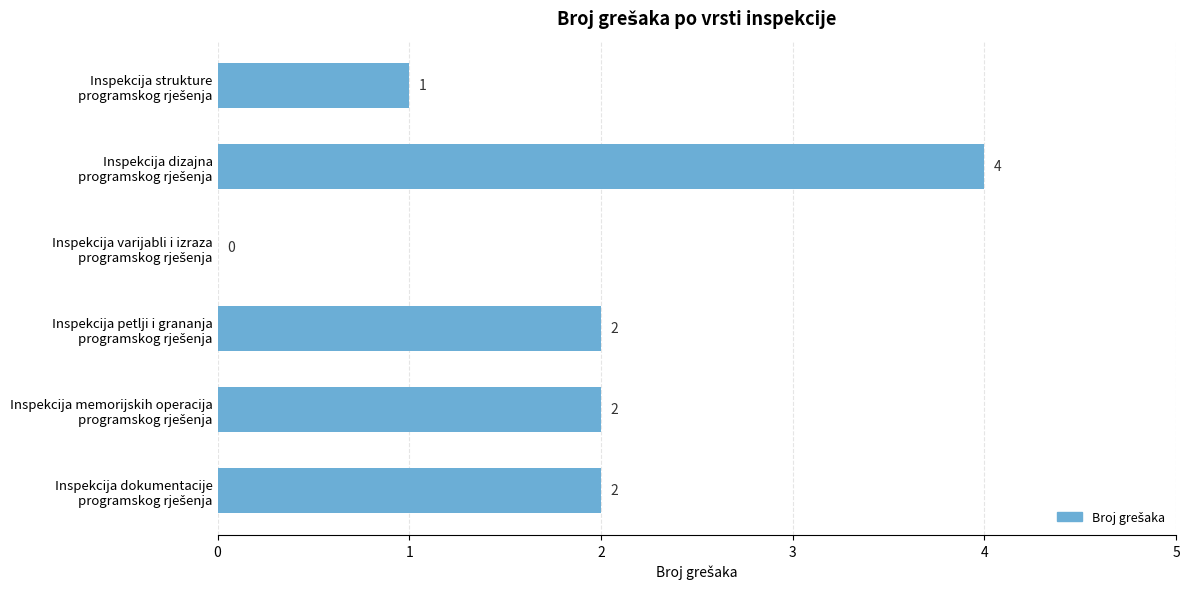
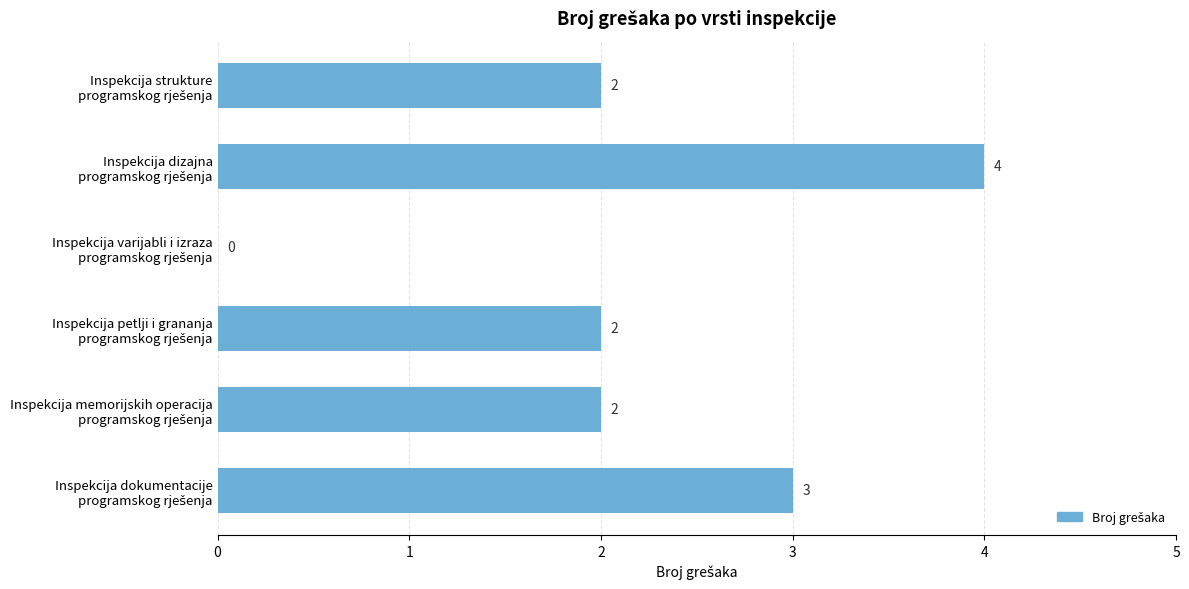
Inspekcija strukture programskog rješenja: 1 -> 2
Inspekcija dokumentacije programskog rješenja: 2 -> 3
